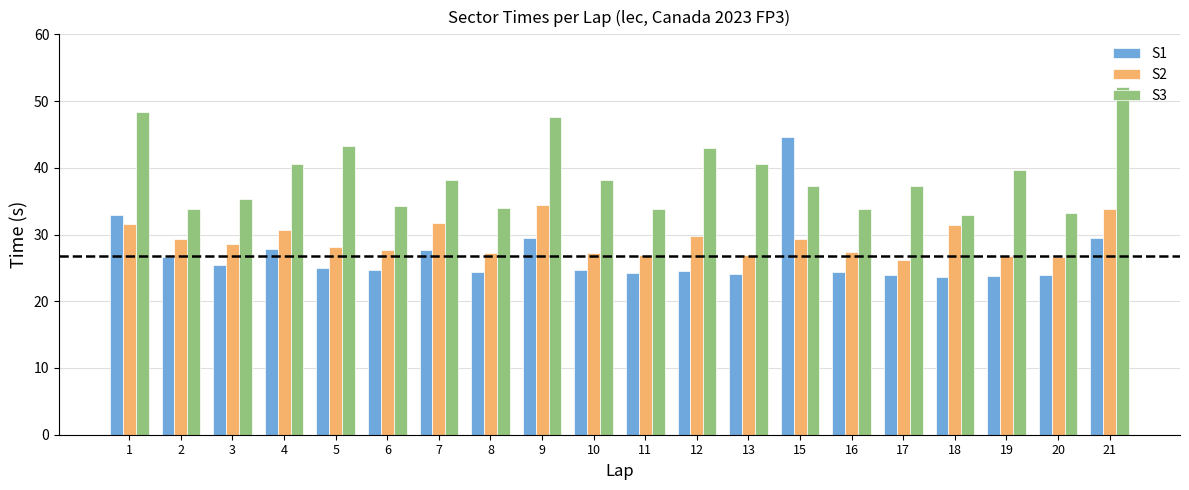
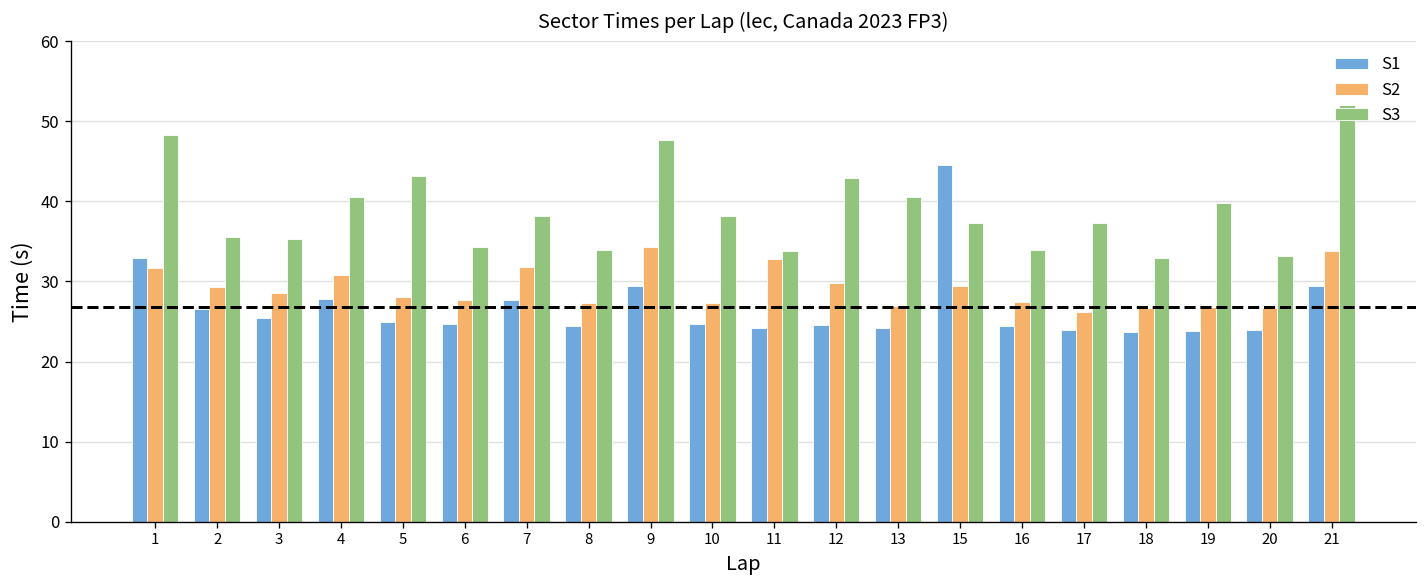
S3, 2: 34 -> 36
S2, 11: 27 -> 33
S2, 18: 31 -> 27
